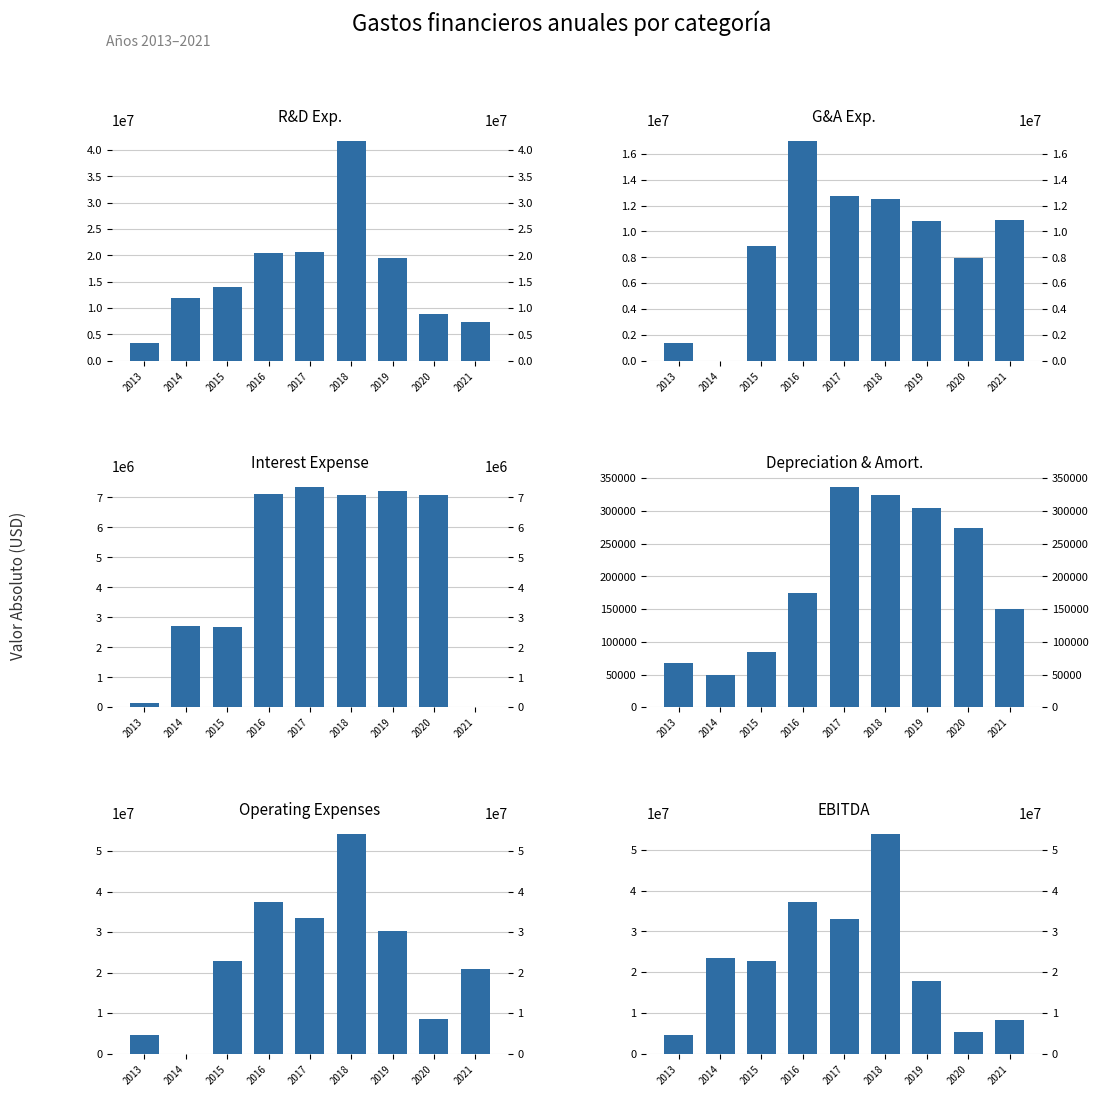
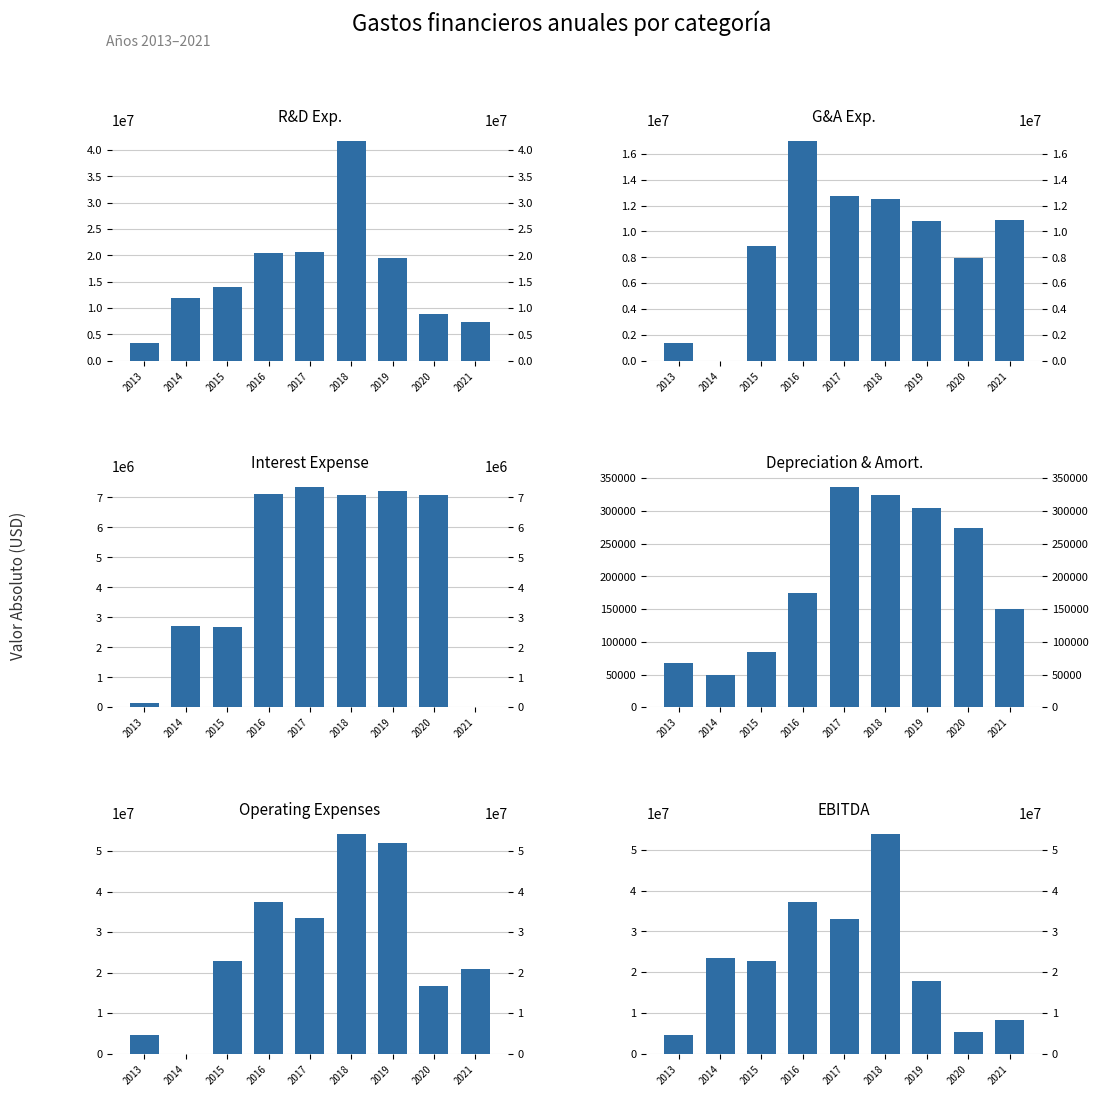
Operating Expenses, 2019: 30000000 -> 52000000
Operating Expenses, 2020: 9000000 -> 17000000
